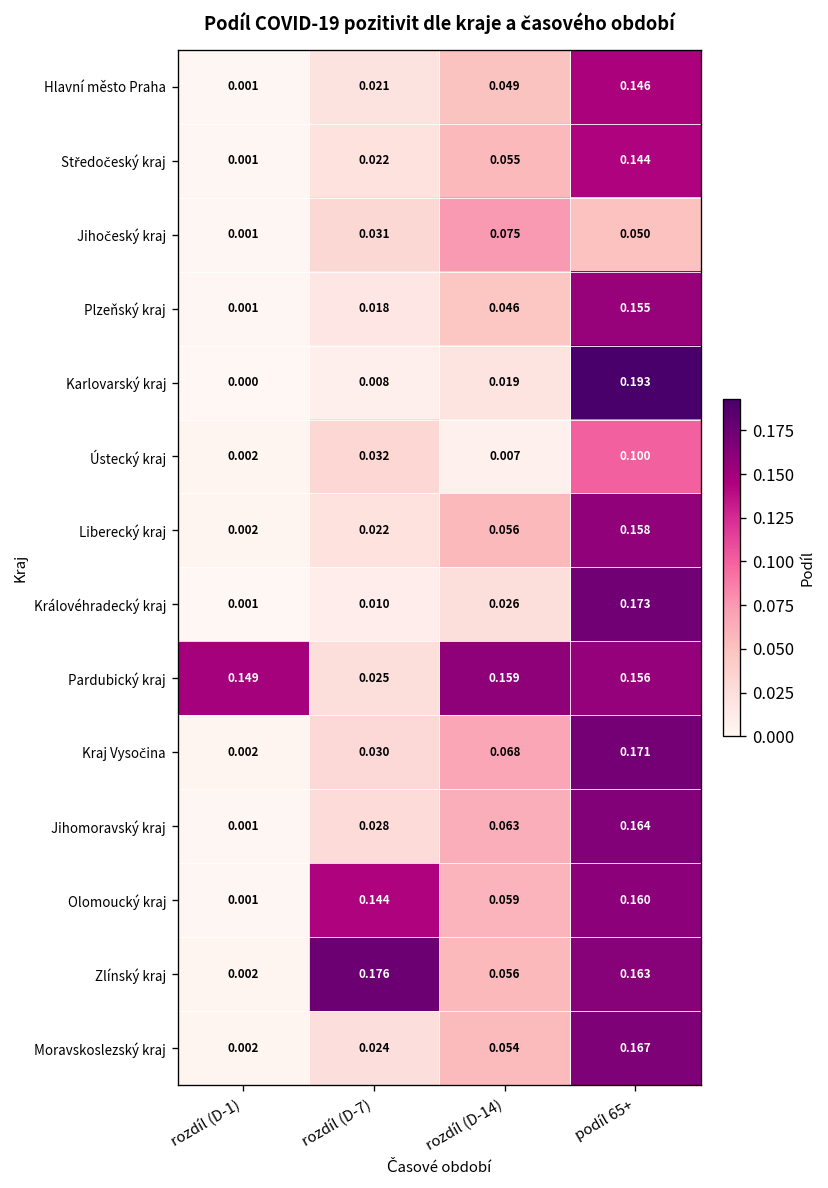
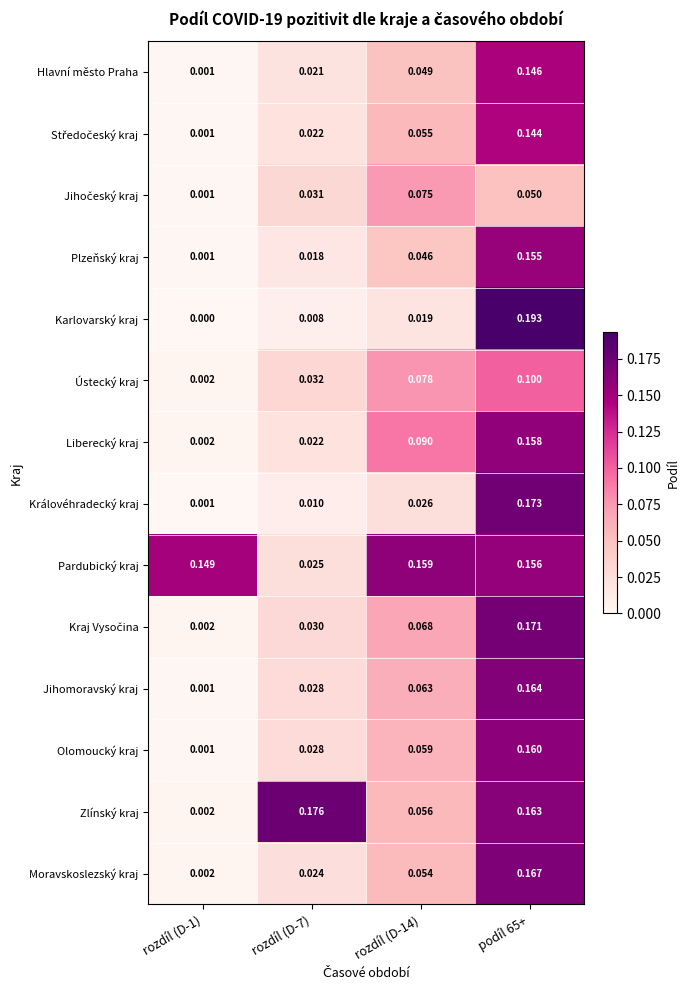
Ústecký kraj, rozdíl (D-14): 0.007 -> 0.078
Liberecký kraj, rozdíl (D-14): 0.056 -> 0.090
Olomoucký kraj, rozdíl (D-7): 0.144 -> 0.028
